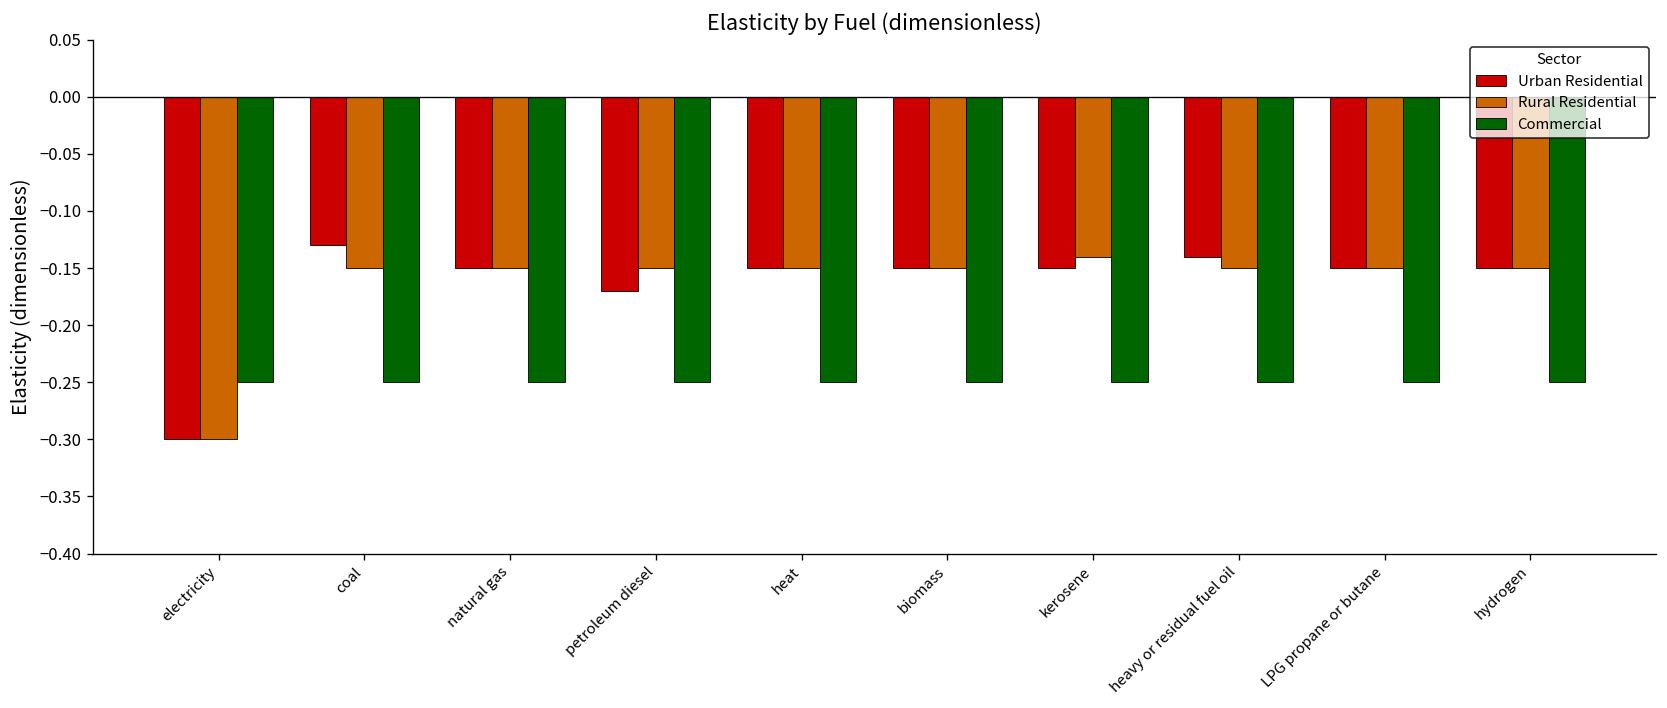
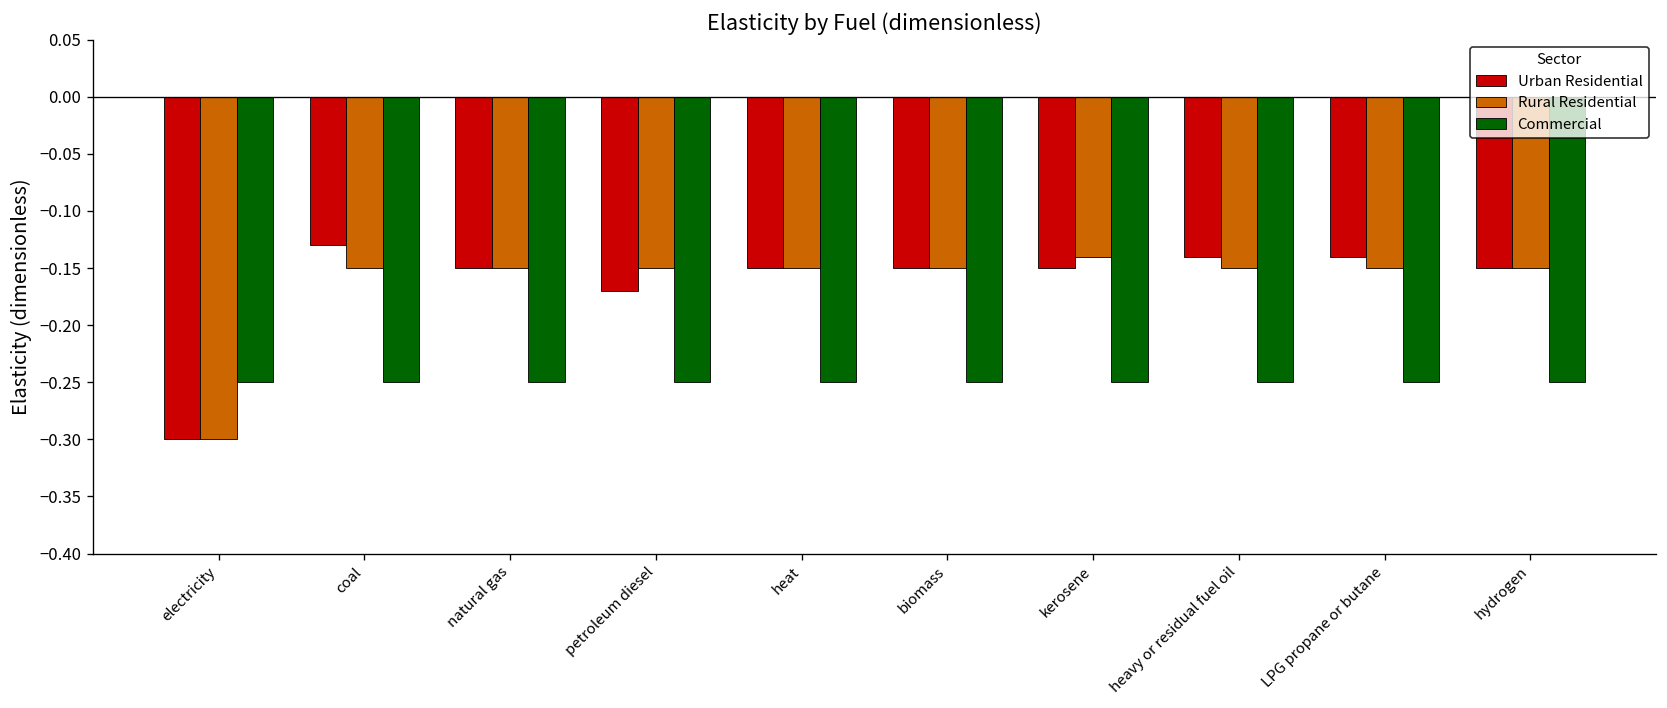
Urban Residential, LPG propane or butane: -0.15 -> -0.14
